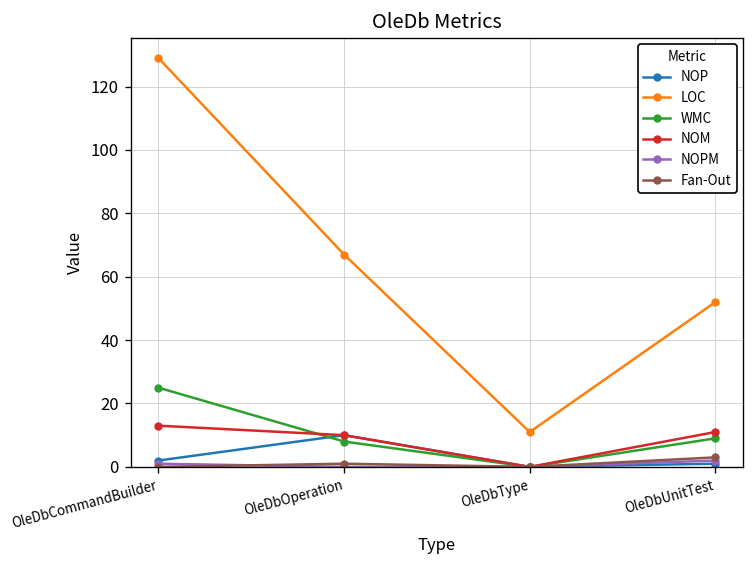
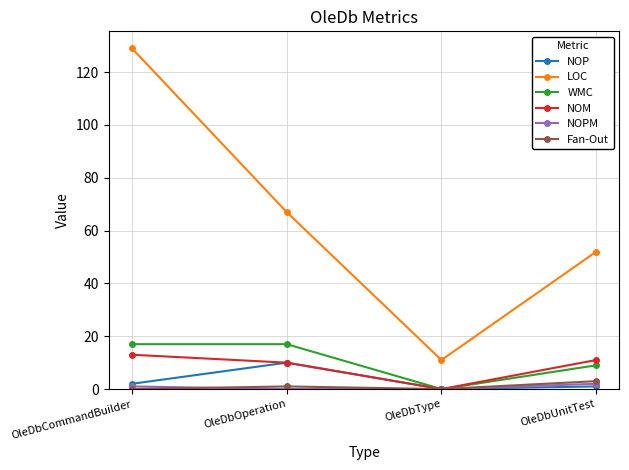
WMC, OleDbCommandBuilder: 25 -> 17
WMC, OleDbOperation: 8 -> 17
